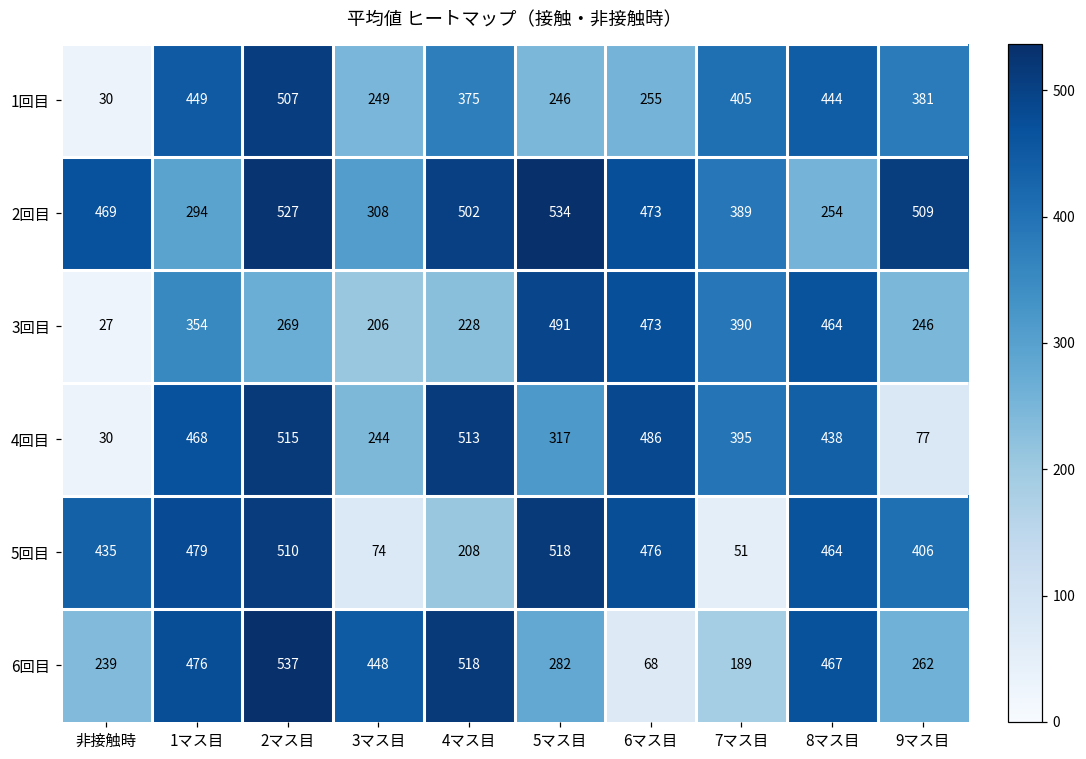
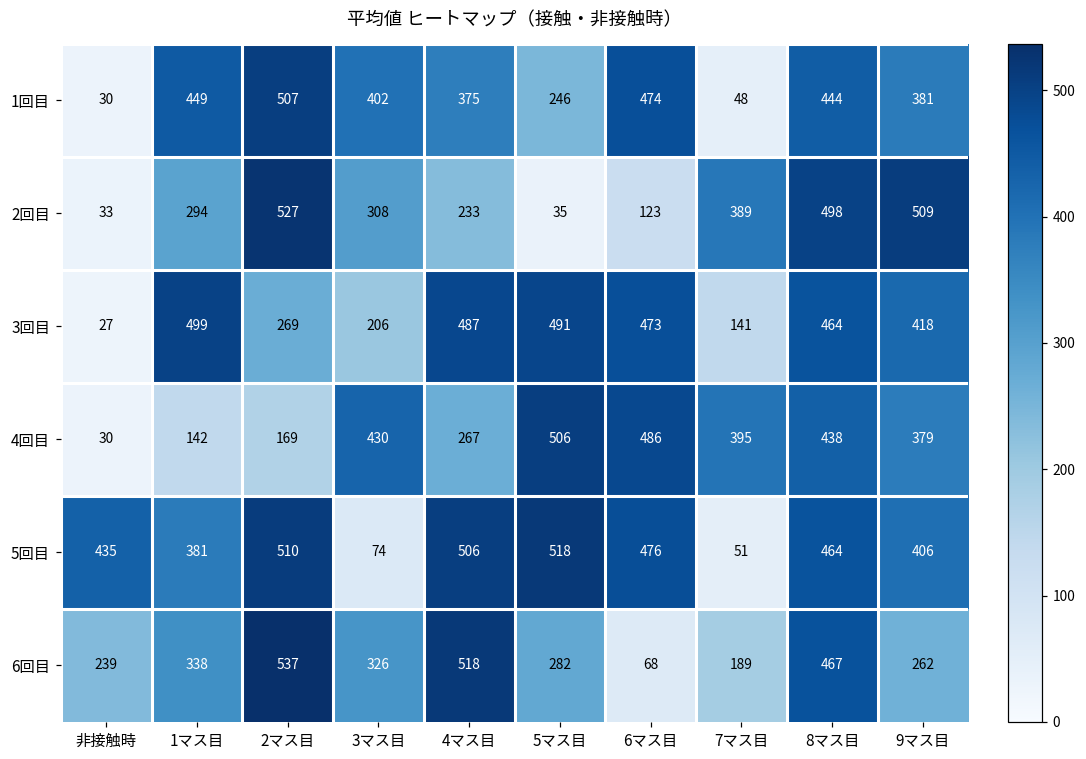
1回目, 3マス目: 249 -> 402
1回目, 6マス目: 255 -> 474
1回目, 7マス目: 405 -> 48
2回目, 非接触時: 469 -> 33
2回目, 4マス目: 502 -> 233
2回目, 5マス目: 534 -> 35
2回目, 6マス目: 473 -> 123
2回目, 8マス目: 254 -> 498
3回目, 1マス目: 354 -> 499
3回目, 4マス目: 228 -> 487
3回目, 7マス目: 390 -> 141
3回目, 9マス目: 246 -> 418
4回目, 1マス目: 468 -> 142
4回目, 2マス目: 515 -> 169
4回目, 3マス目: 244 -> 430
4回目, 4マス目: 513 -> 267
4回目, 5マス目: 317 -> 506
4回目, 9マス目: 77 -> 379
5回目, 1マス目: 479 -> 381
5回目, 4マス目: 208 -> 506
6回目, 1マス目: 476 -> 338
6回目, 3マス目: 448 -> 326
